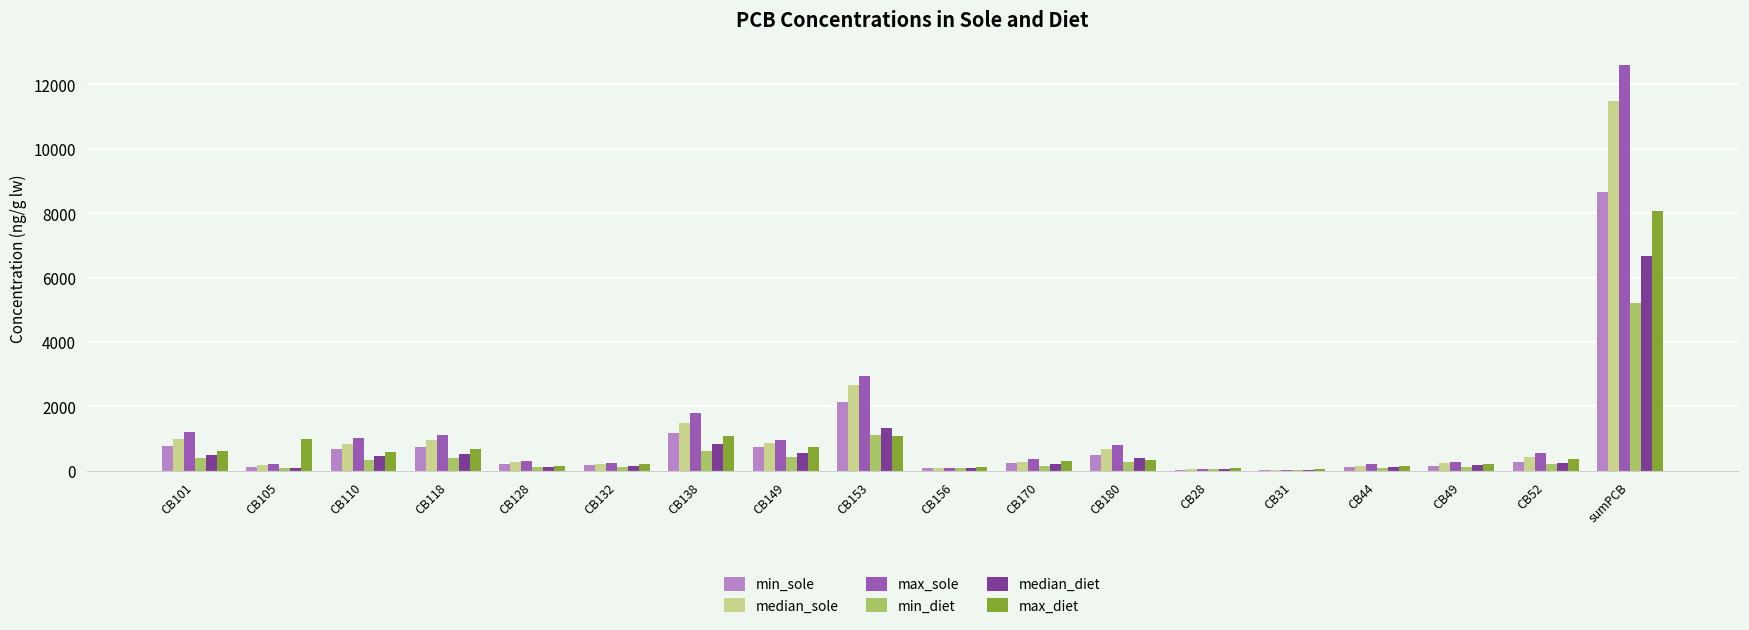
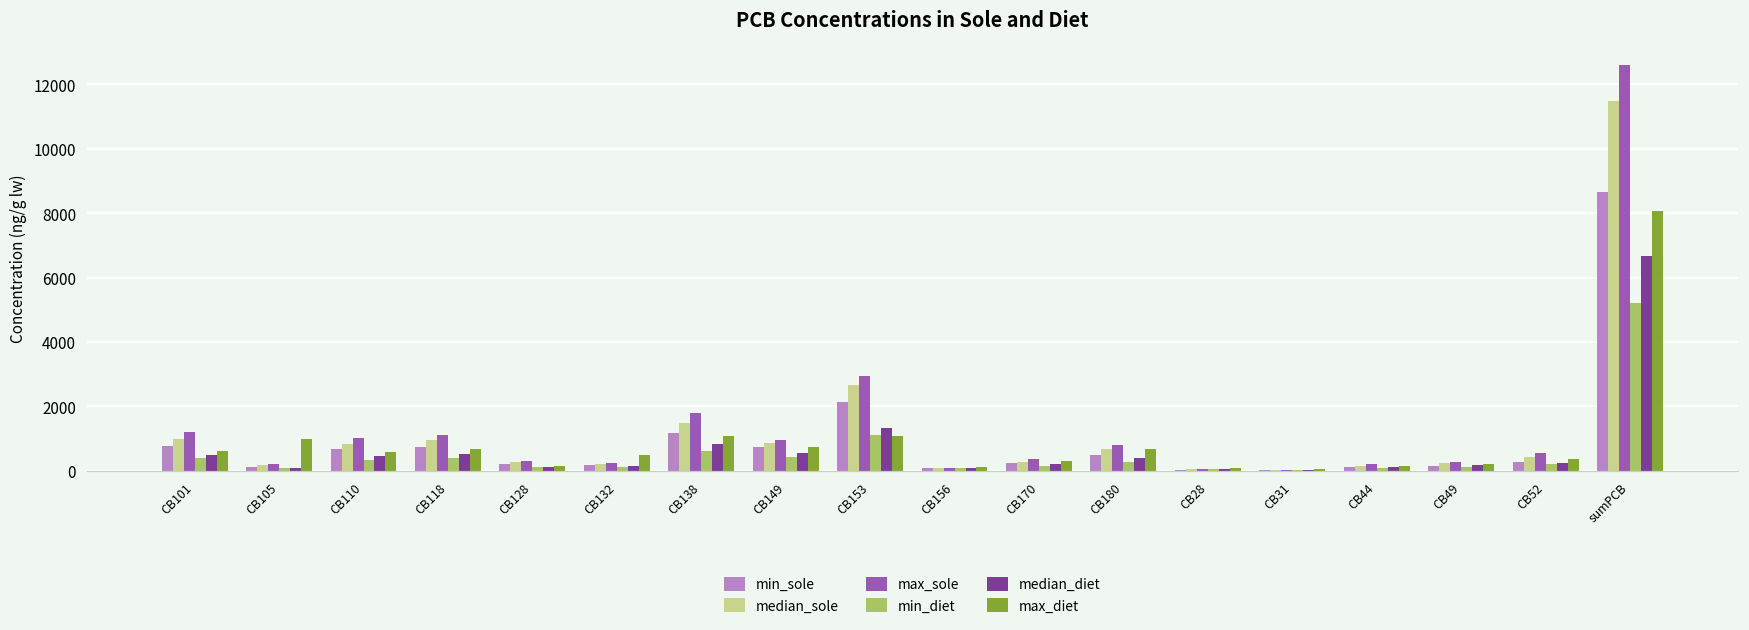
max_diet, CB132: 200 -> 500
max_diet, CB180: 300 -> 700
